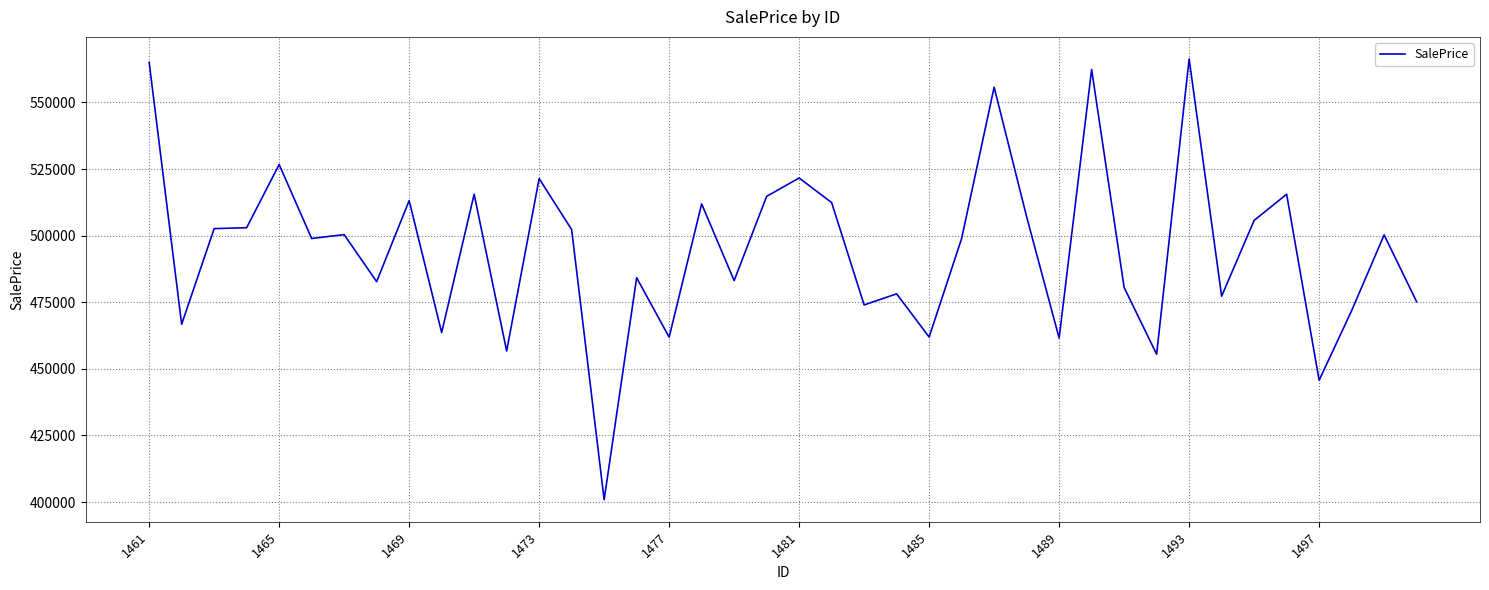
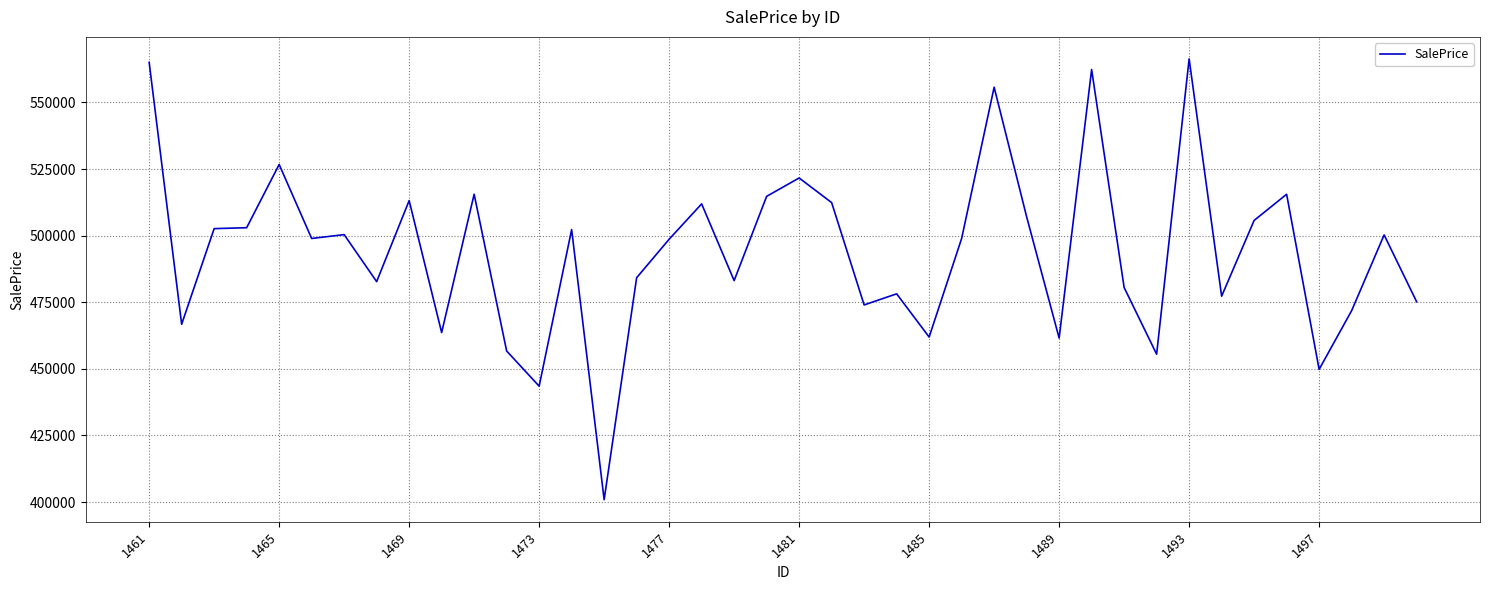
1473: 521000 -> 443000
1477: 462000 -> 499000
1497: 446000 -> 450000
